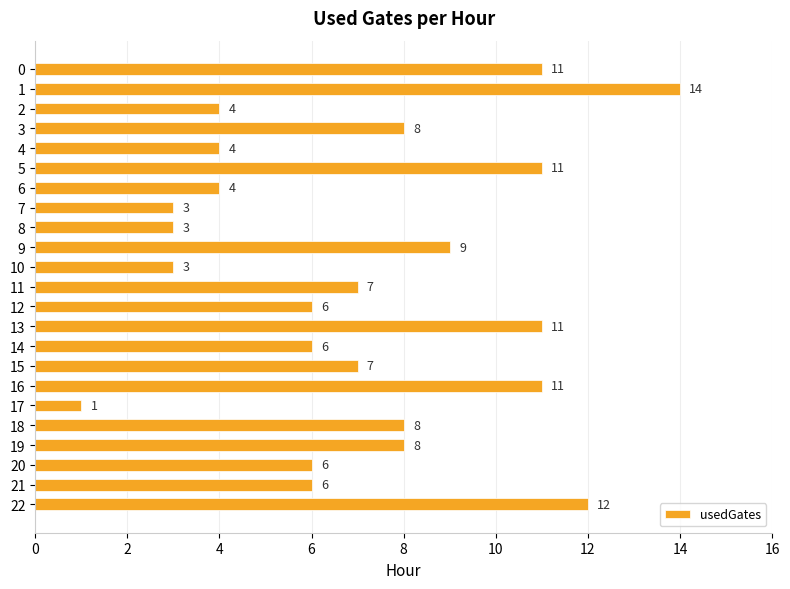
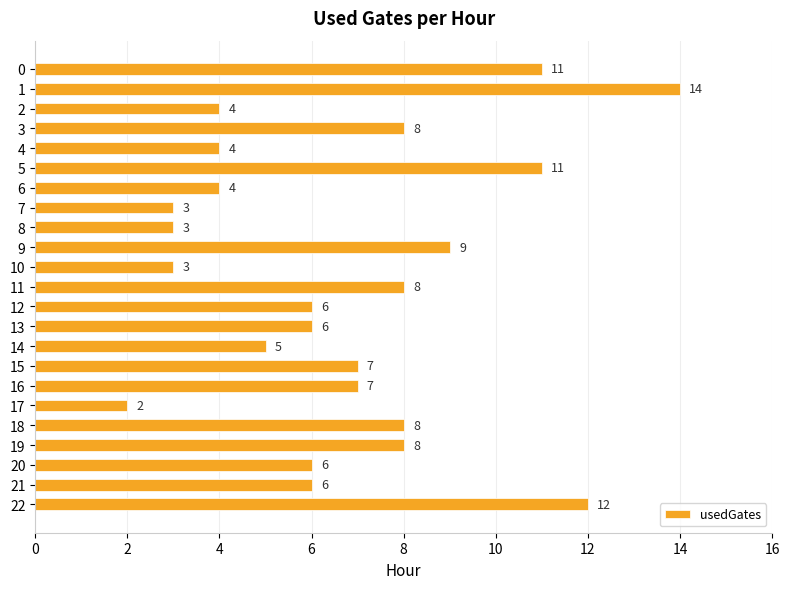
11: 7 -> 8
13: 11 -> 6
14: 6 -> 5
16: 11 -> 7
17: 1 -> 2
